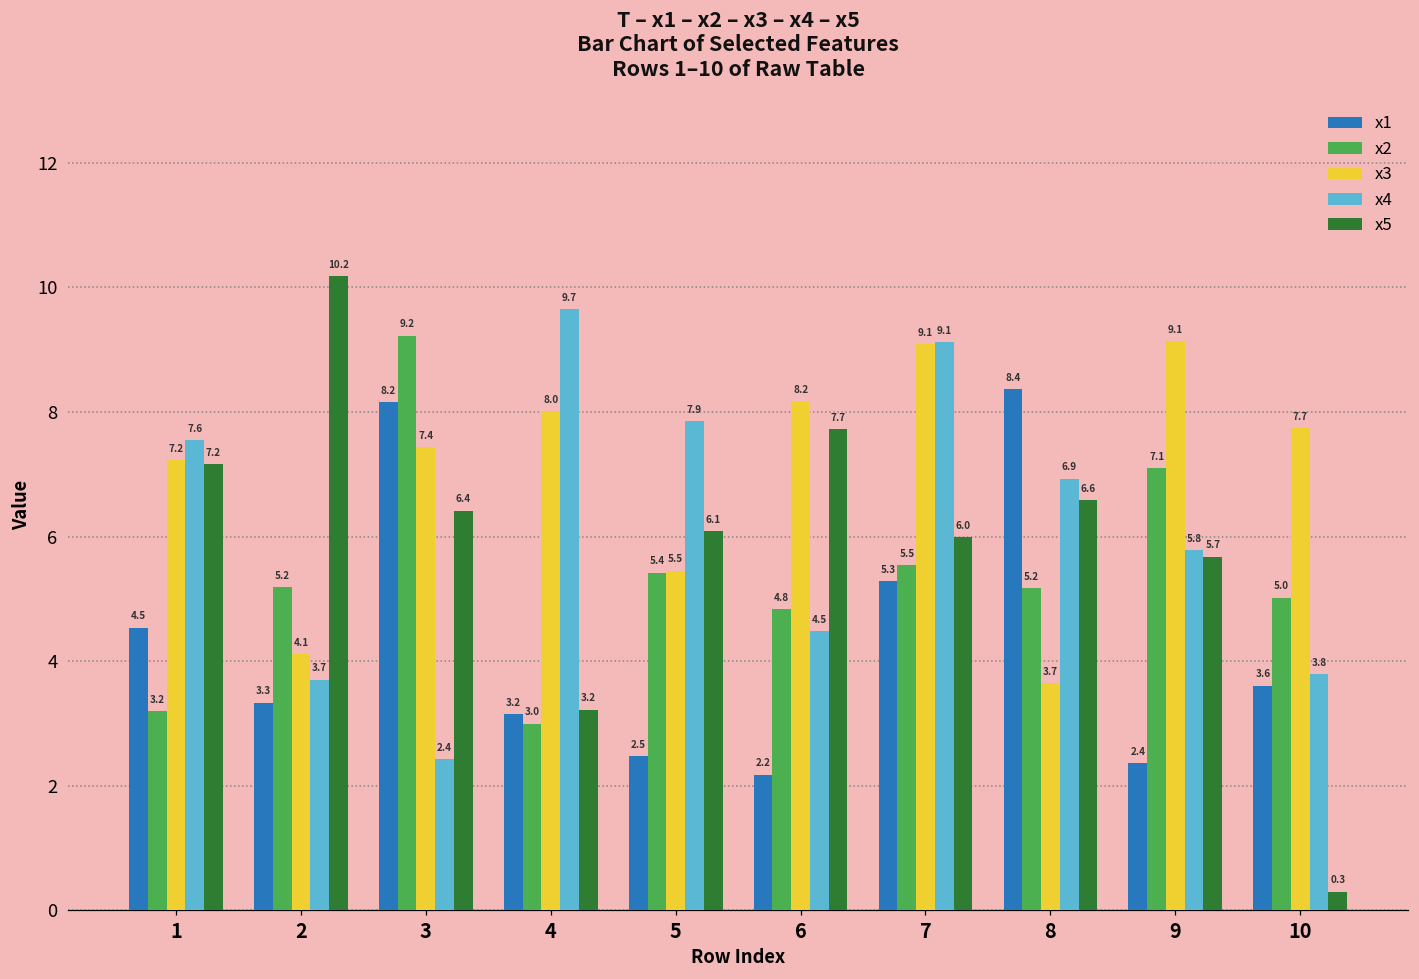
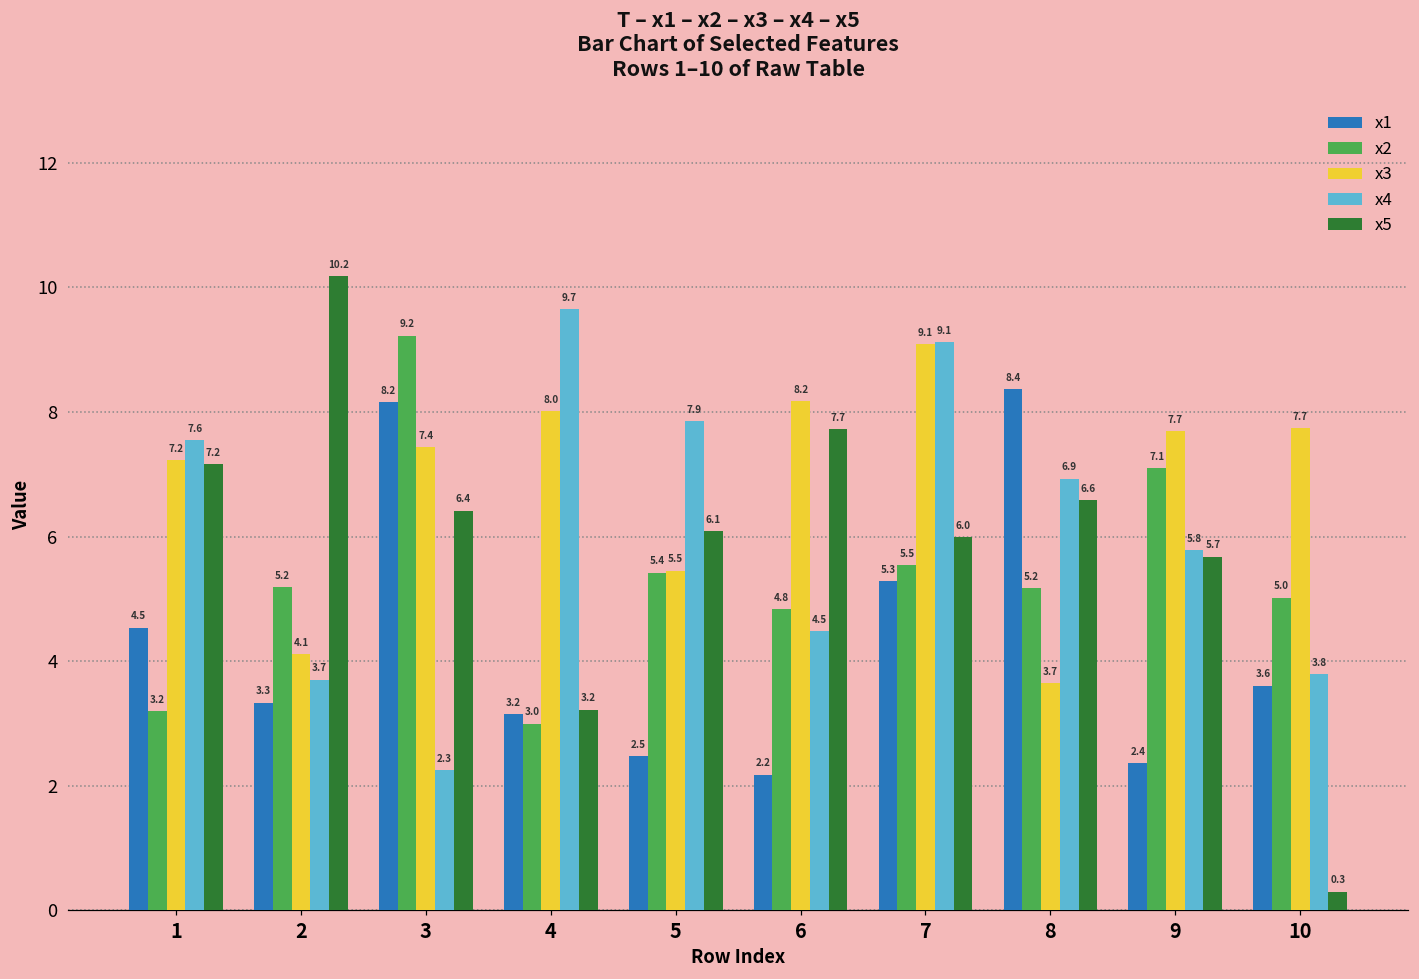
x4, 3: 2.4 -> 2.3
x3, 9: 9.1 -> 7.7
